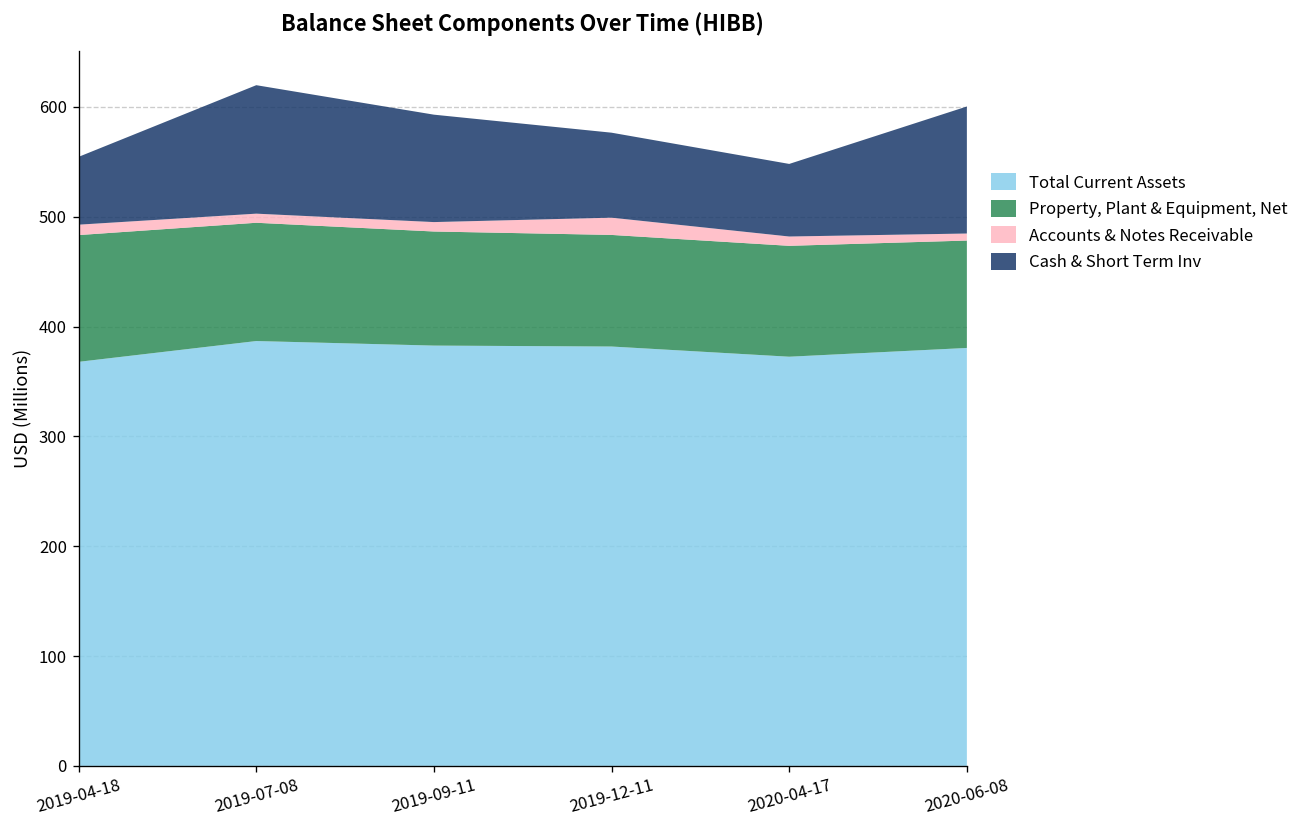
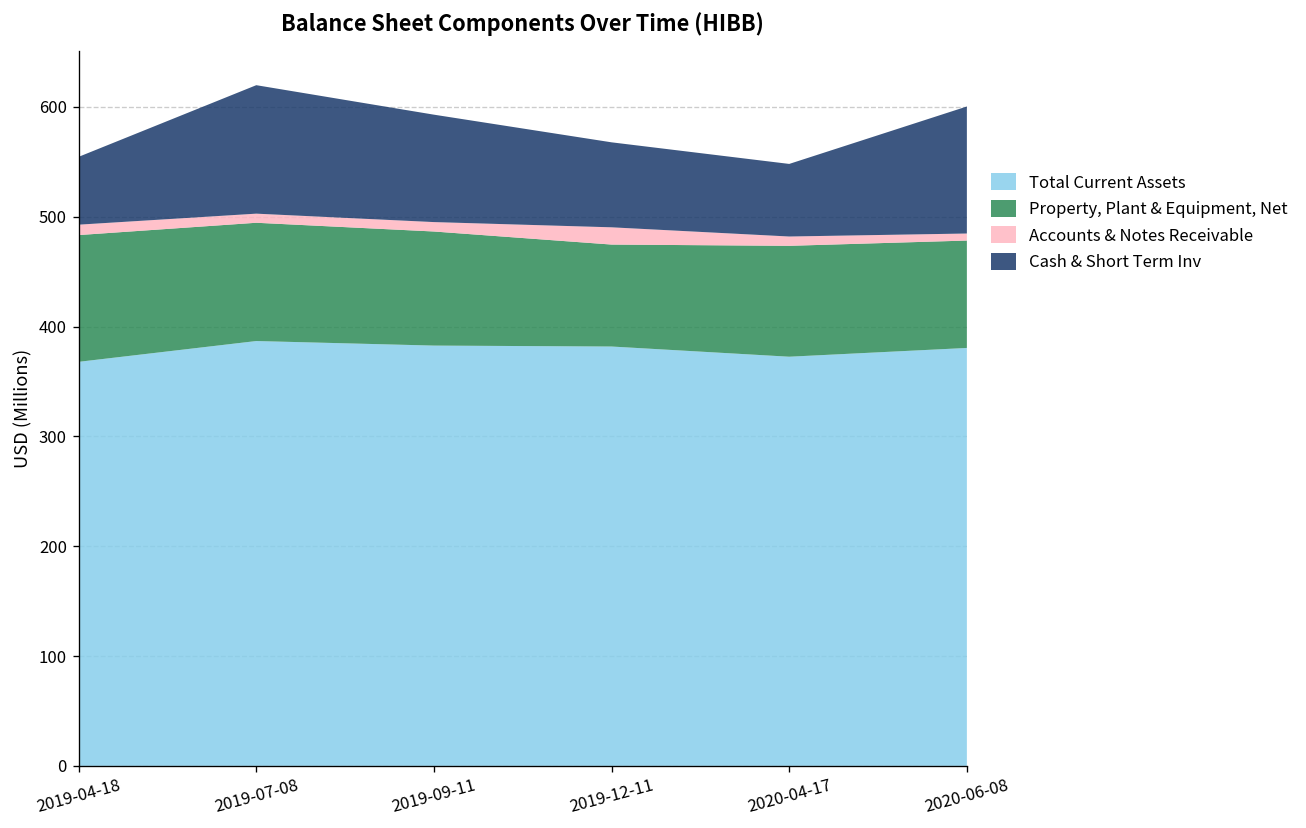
Property, Plant & Equipment, Net, 2019-12-11: 100 -> 90
